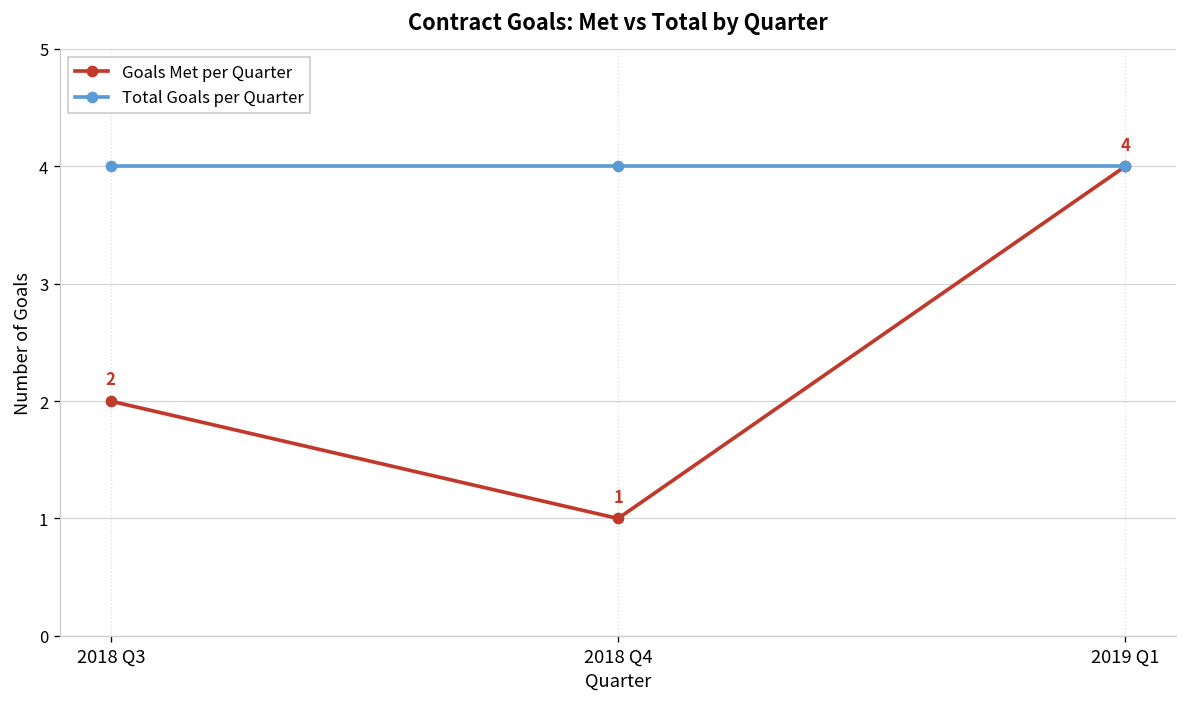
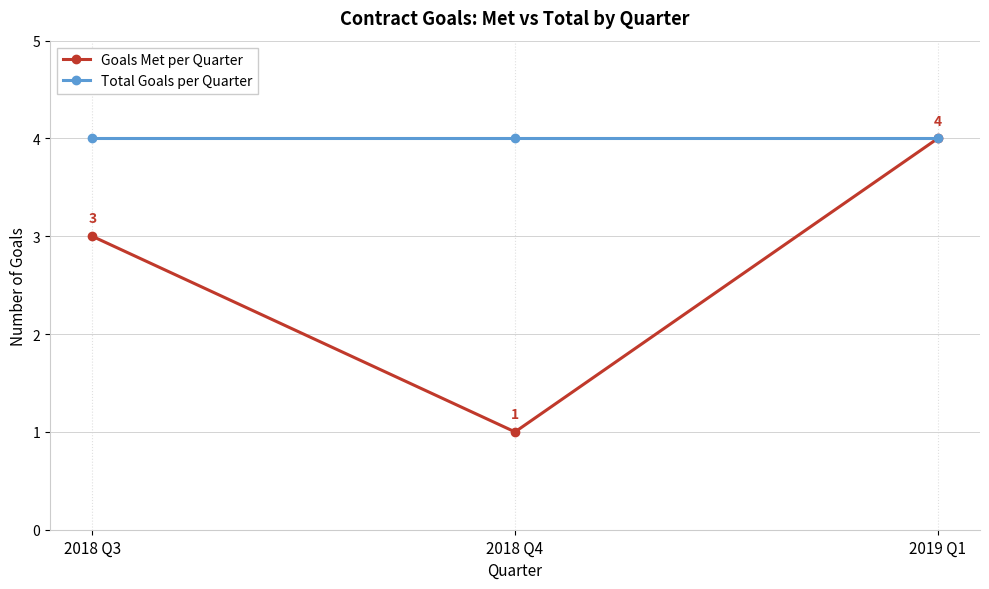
Goals Met per Quarter, 2018 Q3: 2 -> 3
